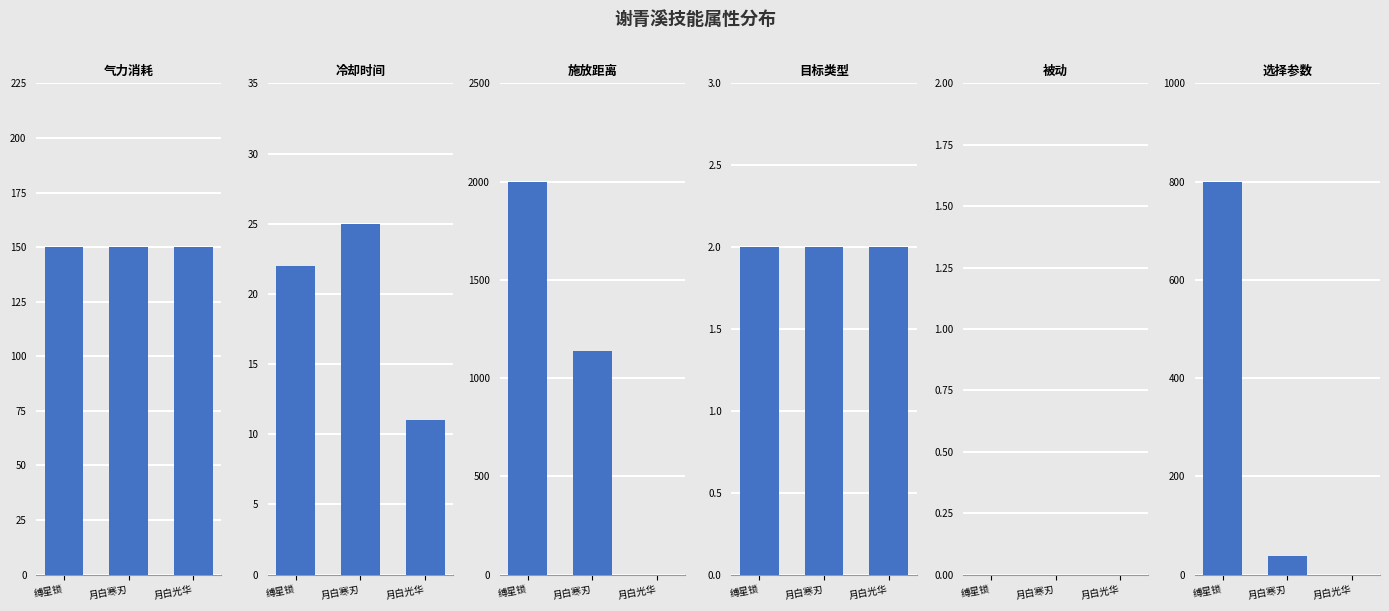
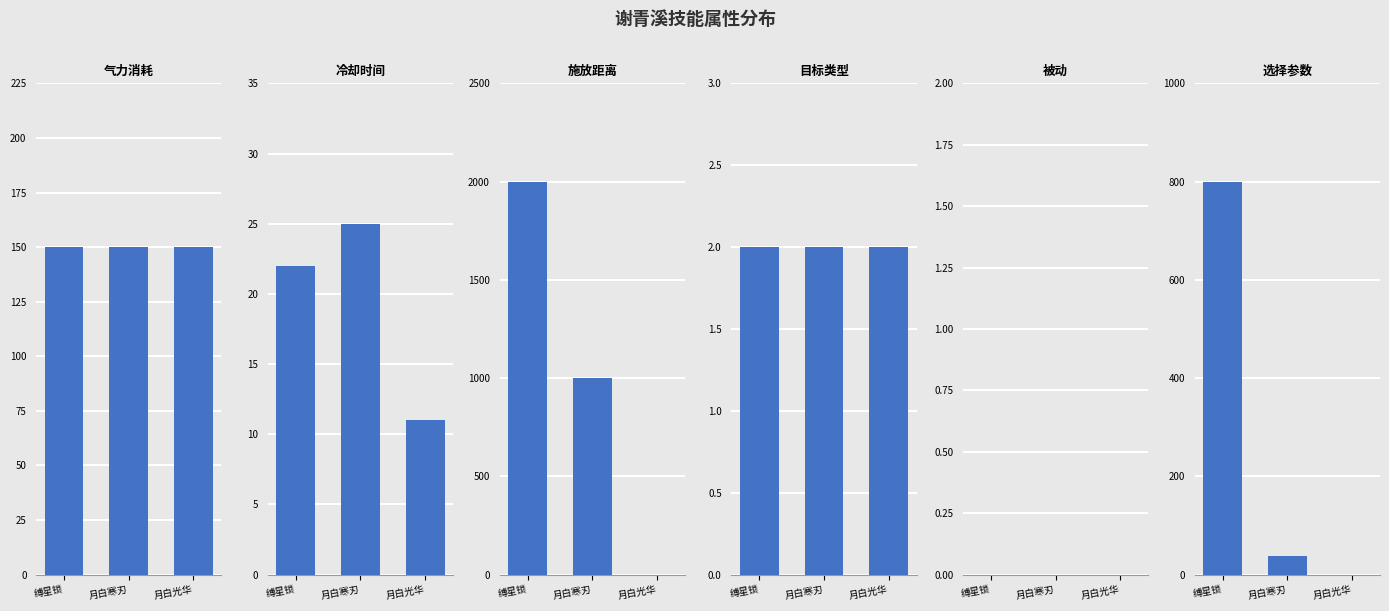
施放距离, 月白寒刃: 1140 -> 1000
